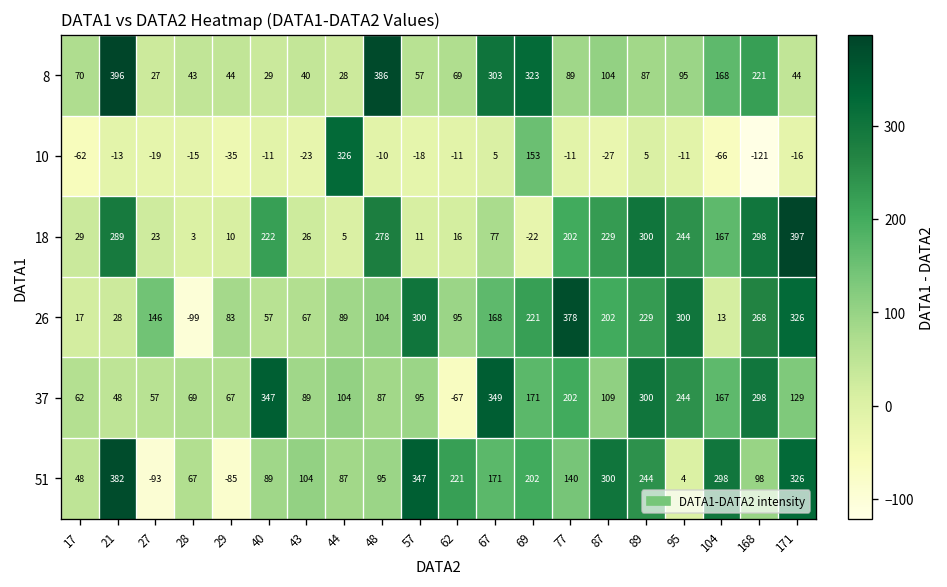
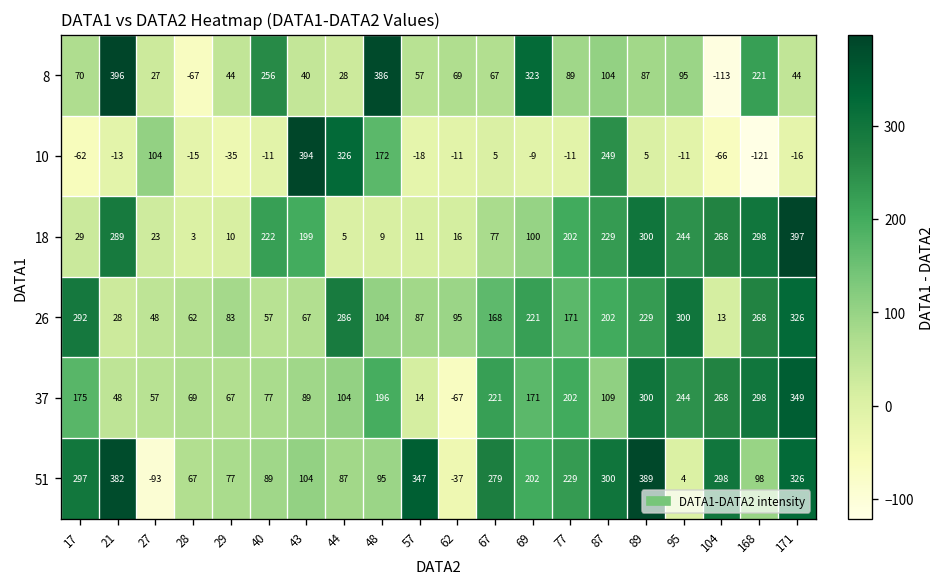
8, 28: 43 -> -67
8, 40: 29 -> 256
8, 67: 303 -> 67
8, 104: 168 -> -113
10, 27: -19 -> 104
10, 43: -23 -> 394
10, 48: -10 -> 172
10, 69: 153 -> -9
10, 87: -27 -> 249
18, 43: 26 -> 199
18, 48: 278 -> 9
18, 69: -22 -> 100
18, 104: 167 -> 268
26, 17: 17 -> 292
26, 27: 146 -> 48
26, 28: -99 -> 62
26, 44: 89 -> 286
26, 57: 300 -> 87
26, 77: 378 -> 171
37, 17: 62 -> 175
37, 40: 347 -> 77
37, 48: 87 -> 196
37, 57: 95 -> 14
37, 67: 349 -> 221
37, 104: 167 -> 268
37, 171: 129 -> 349
51, 17: 48 -> 297
51, 29: -85 -> 77
51, 62: 221 -> -37
51, 67: 171 -> 279
51, 77: 140 -> 229
51, 89: 244 -> 389
